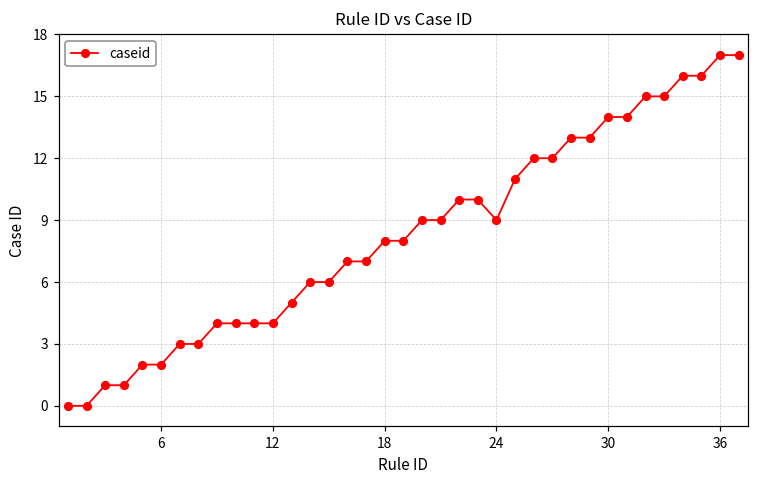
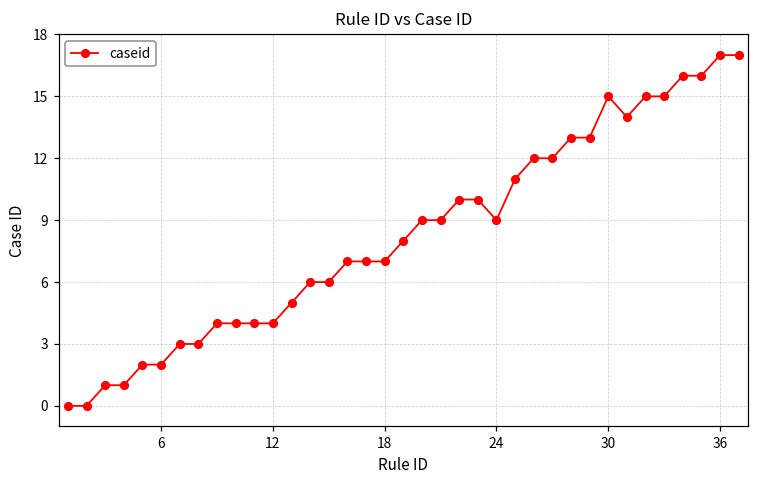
18: 8 -> 7
30: 14 -> 15
